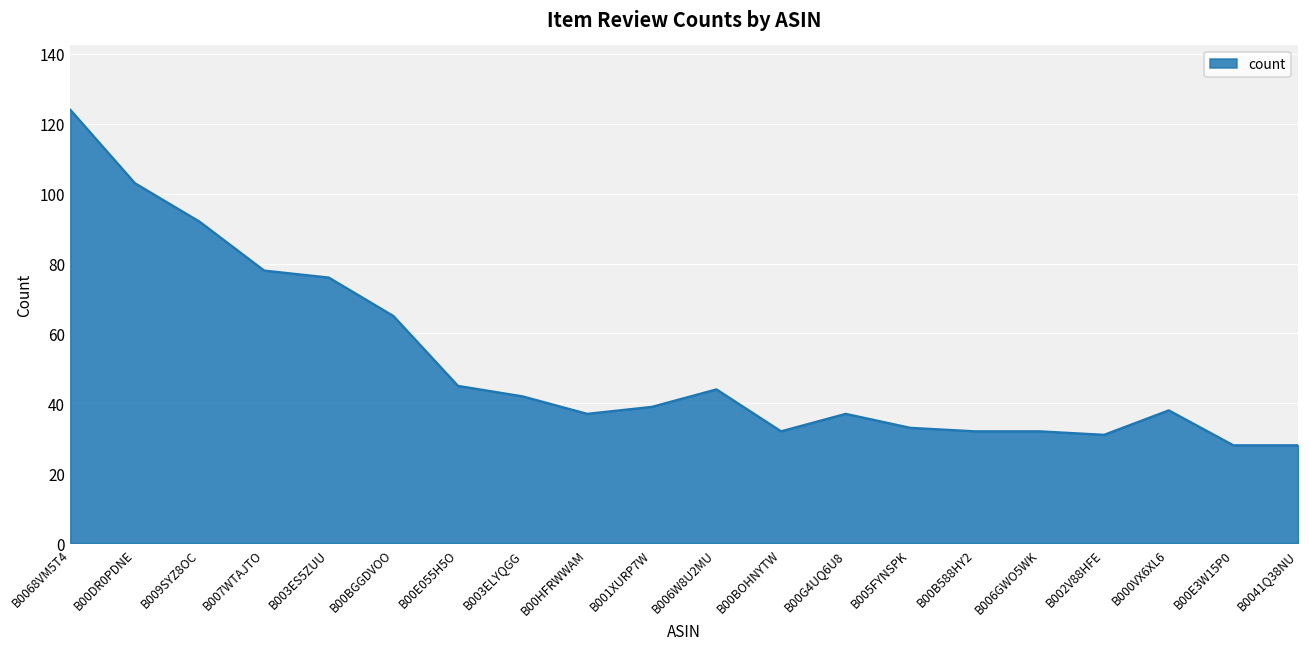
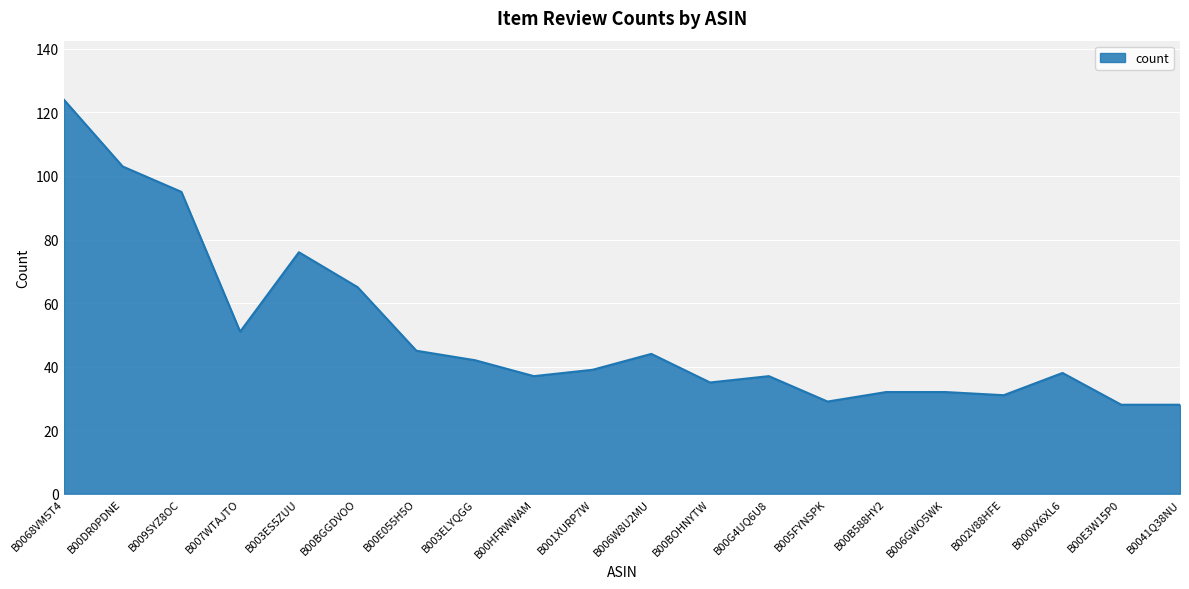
B009SYZ8OC: 92 -> 95
B007WTAJTO: 78 -> 51
B00BOHNYTW: 32 -> 35
B005FYNSPK: 33 -> 29
